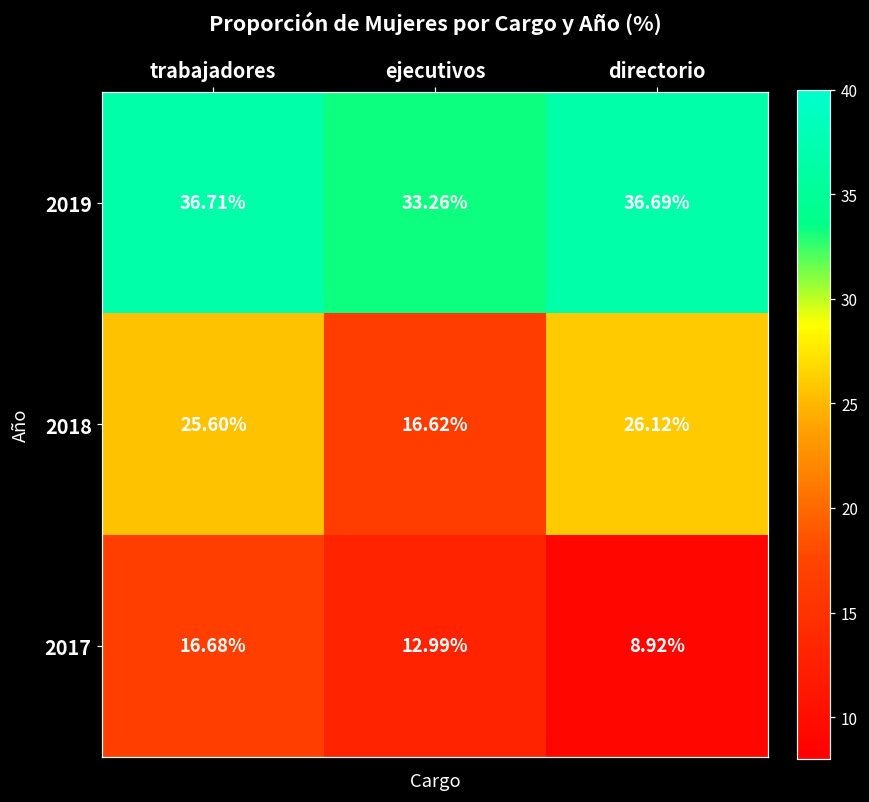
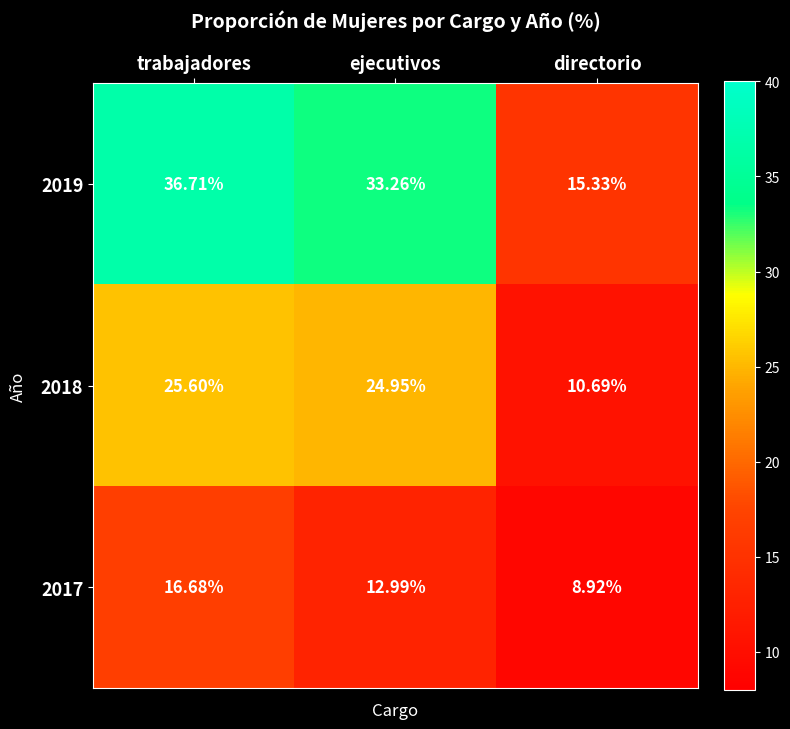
2019, directorio: 36.69% -> 15.33%
2018, ejecutivos: 16.62% -> 24.95%
2018, directorio: 26.12% -> 10.69%
